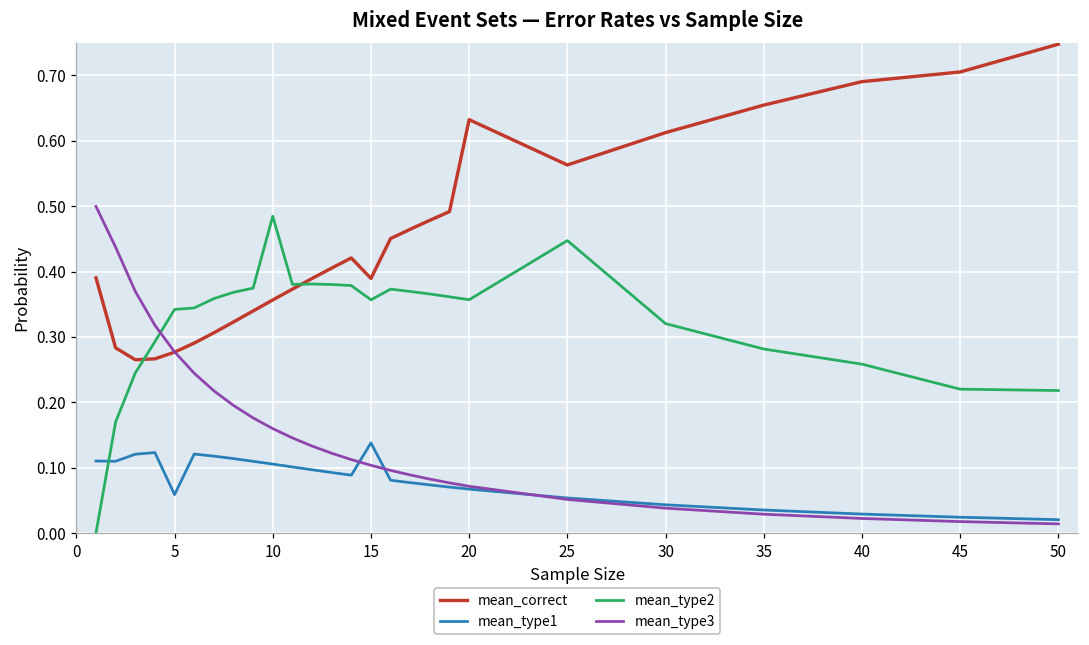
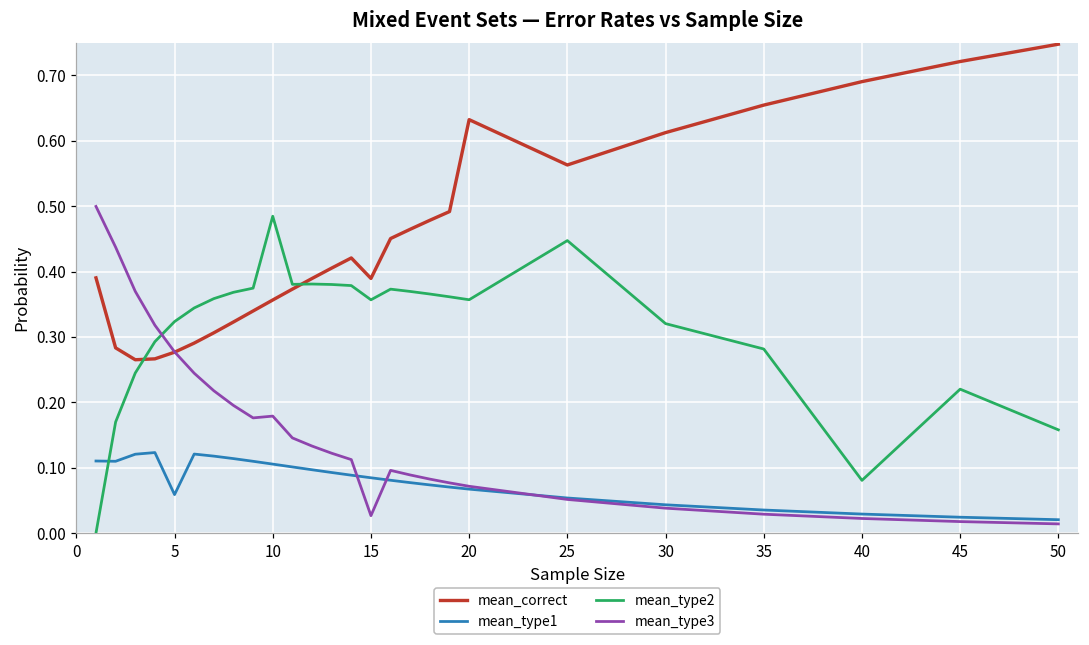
mean_type2, 5: 0.34 -> 0.32
mean_type3, 10: 0.16 -> 0.18
mean_type1, 15: 0.14 -> 0.08
mean_type3, 15: 0.10 -> 0.03
mean_type2, 40: 0.26 -> 0.08
mean_correct, 45: 0.71 -> 0.72
mean_type2, 50: 0.22 -> 0.16
